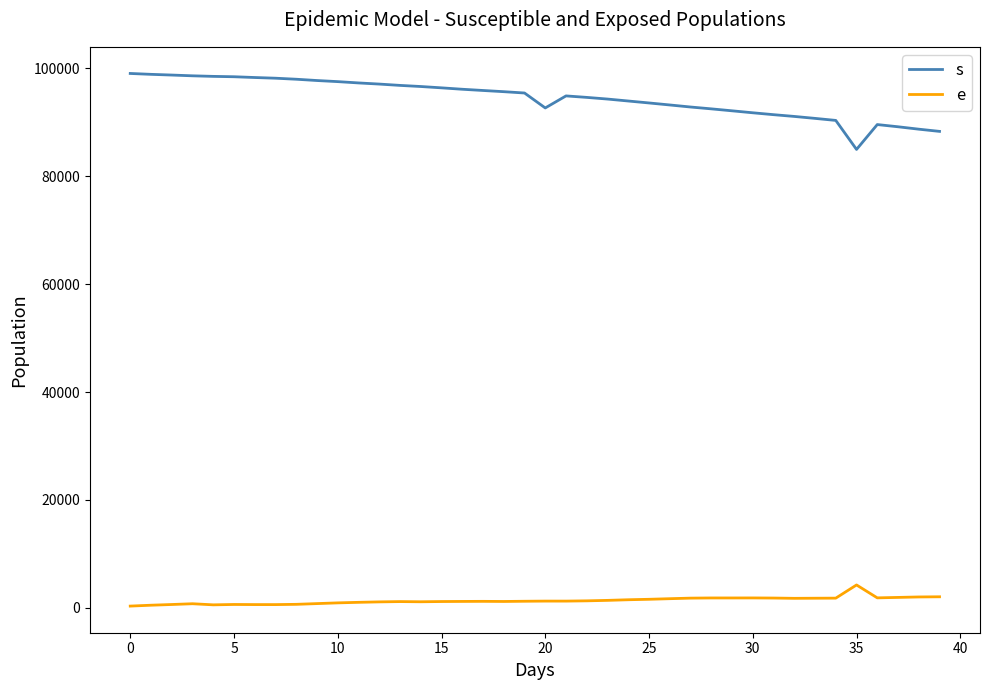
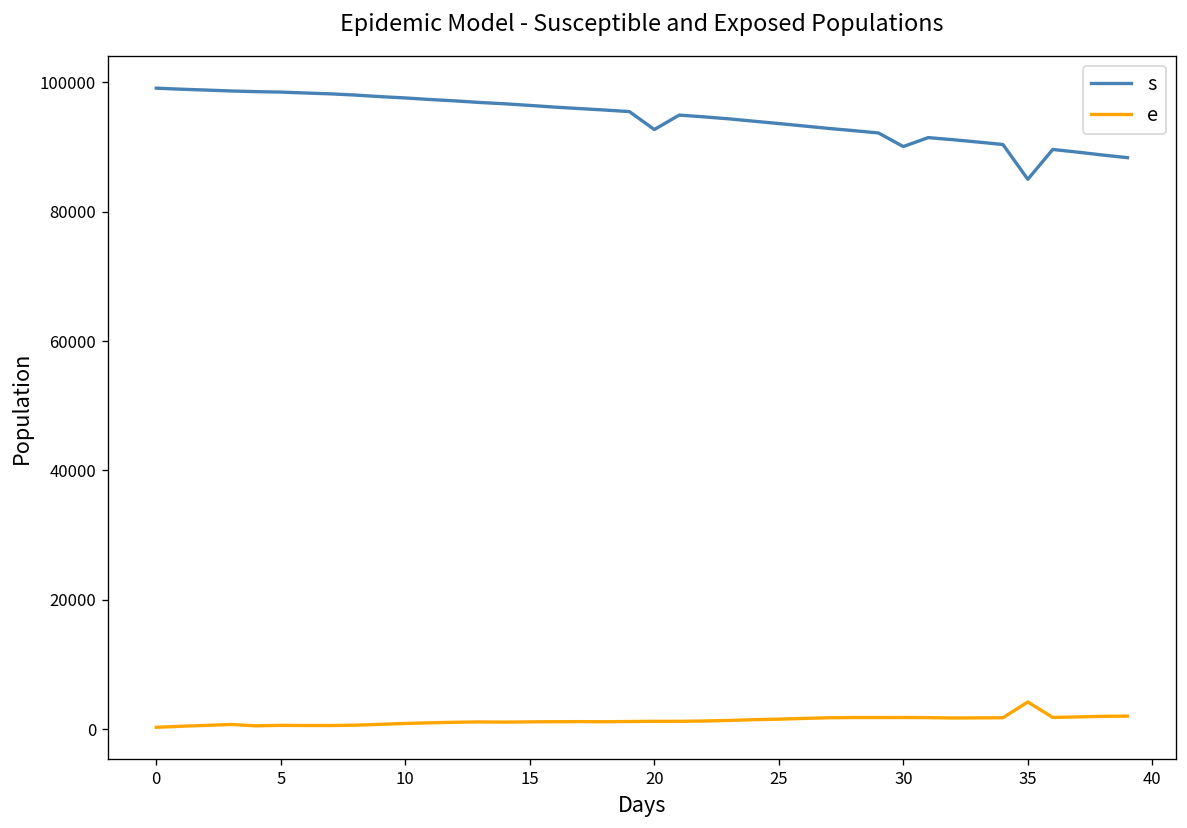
s, 30: 92000 -> 90000
